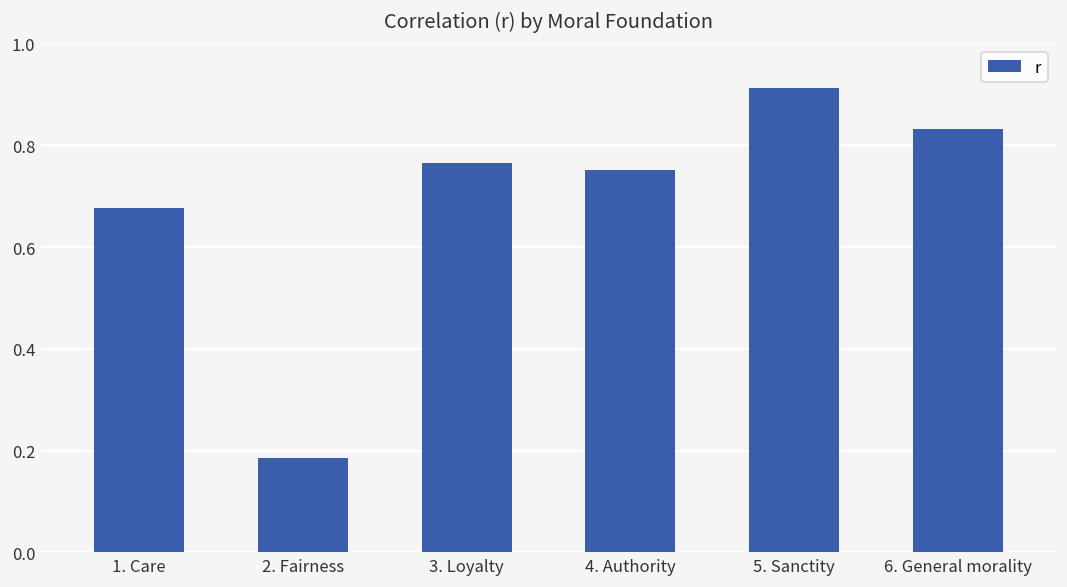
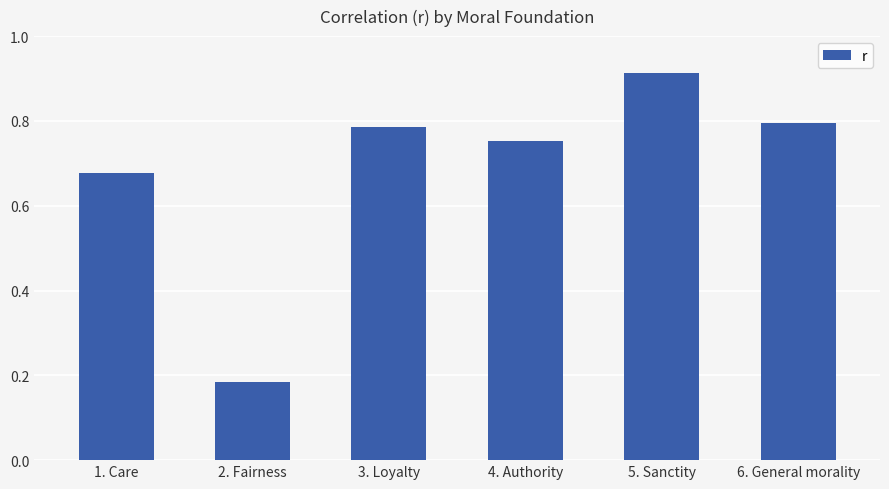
3. Loyalty: 0.77 -> 0.79
6. General morality: 0.83 -> 0.80
